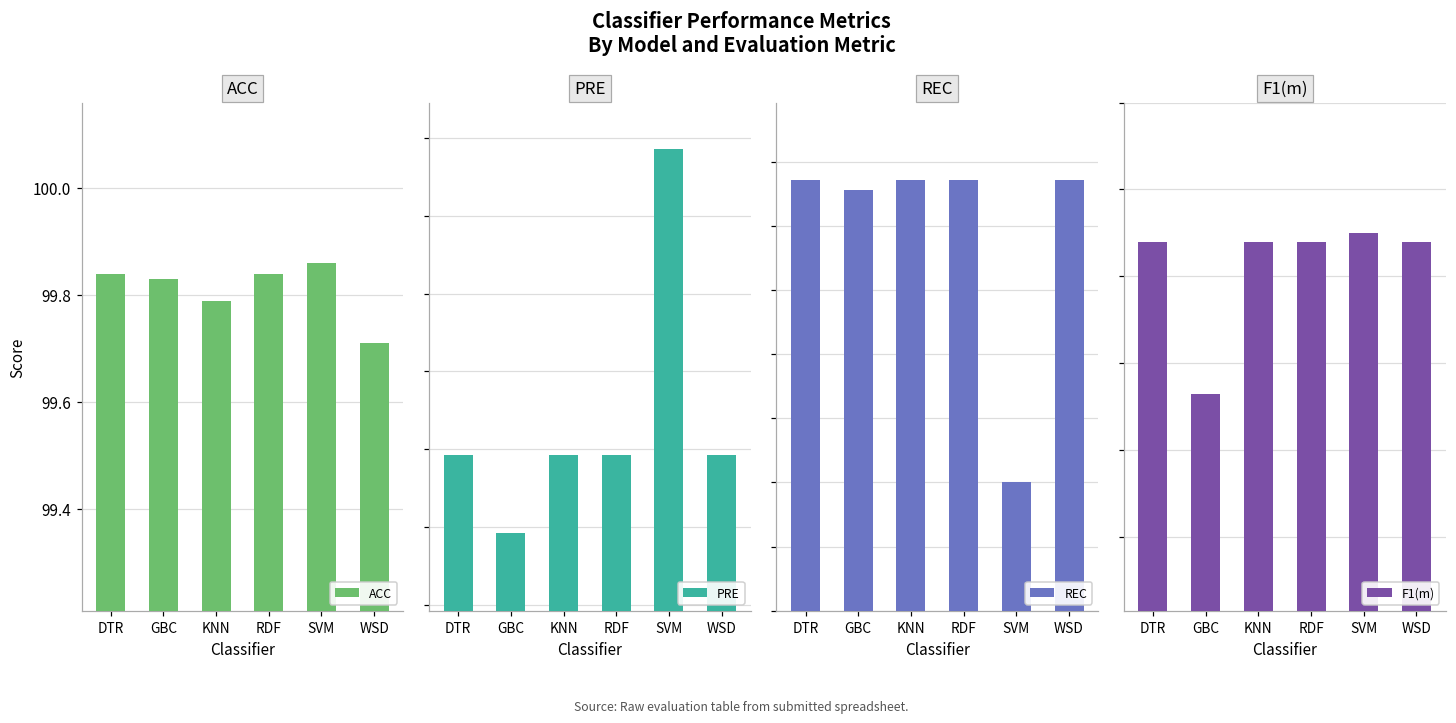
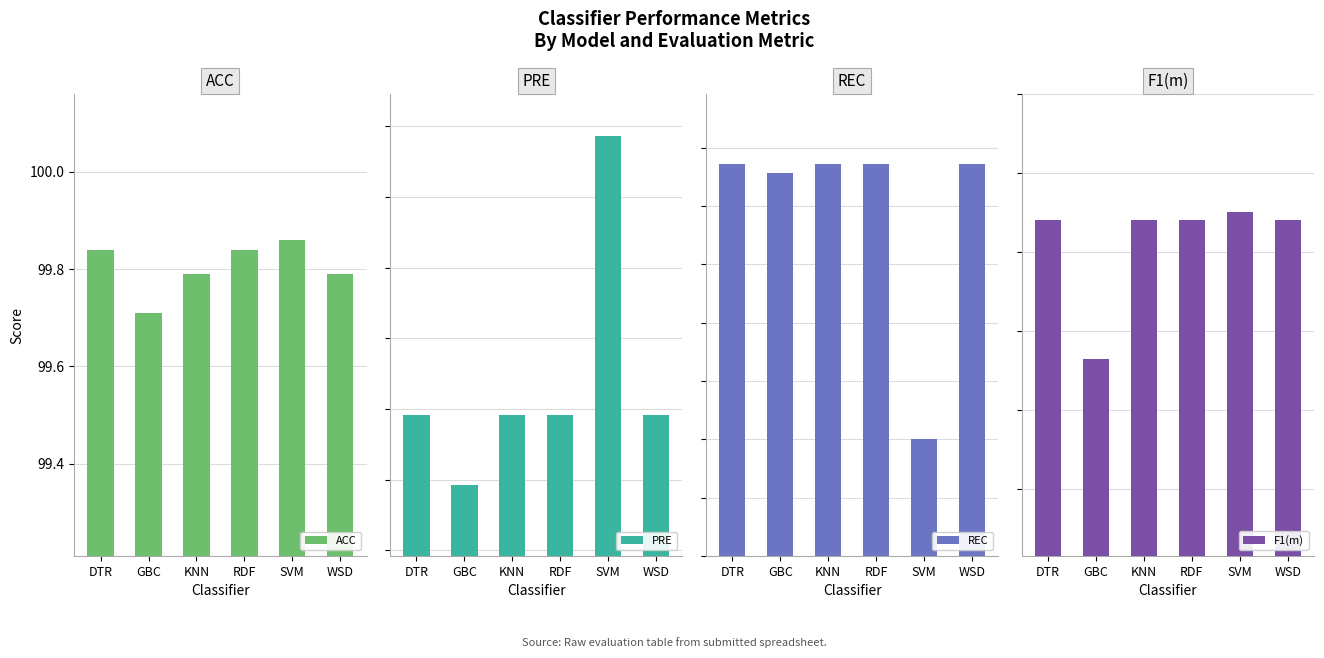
ACC, GBC: 99.83 -> 99.71
ACC, WSD: 99.71 -> 99.79
